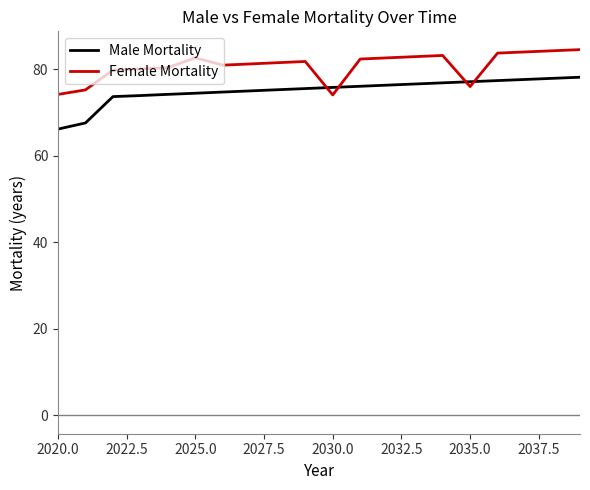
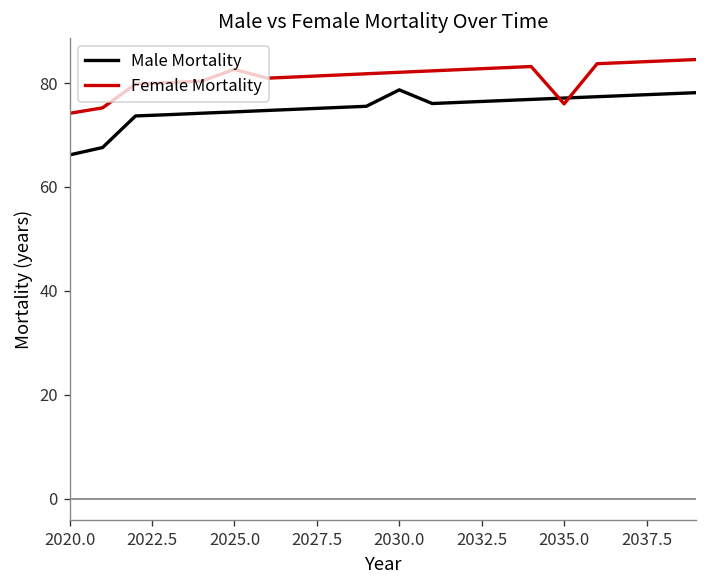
Male Mortality, 2030.0: 76 -> 79
Female Mortality, 2030.0: 74 -> 82
